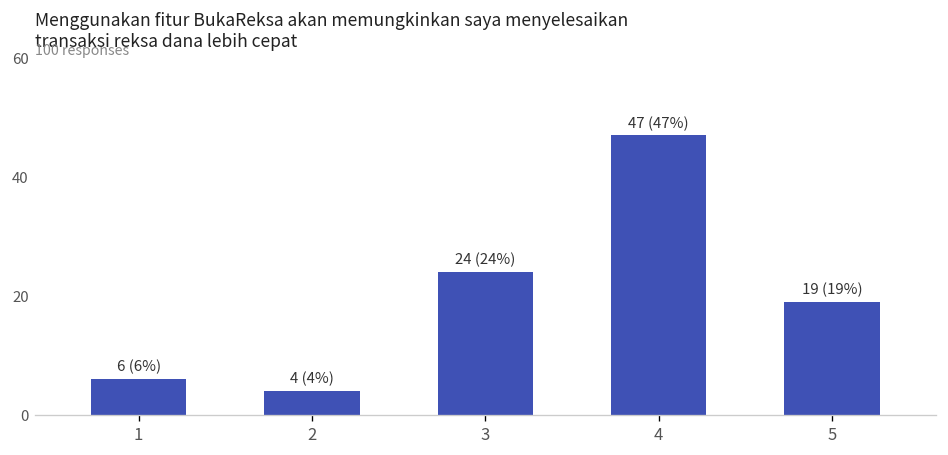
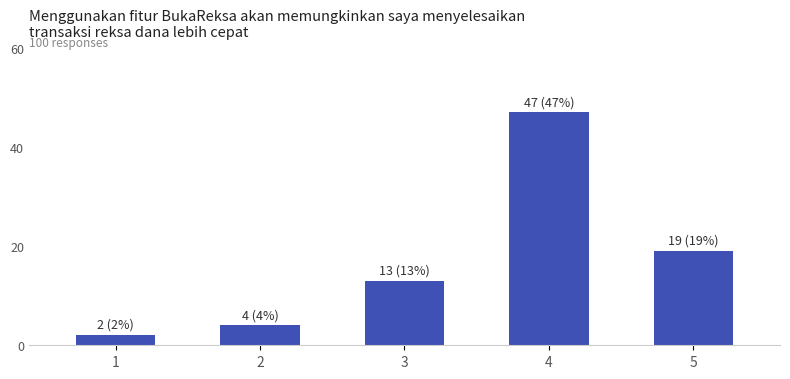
1: 6 (6%) -> 2 (2%)
3: 24 (24%) -> 13 (13%)
